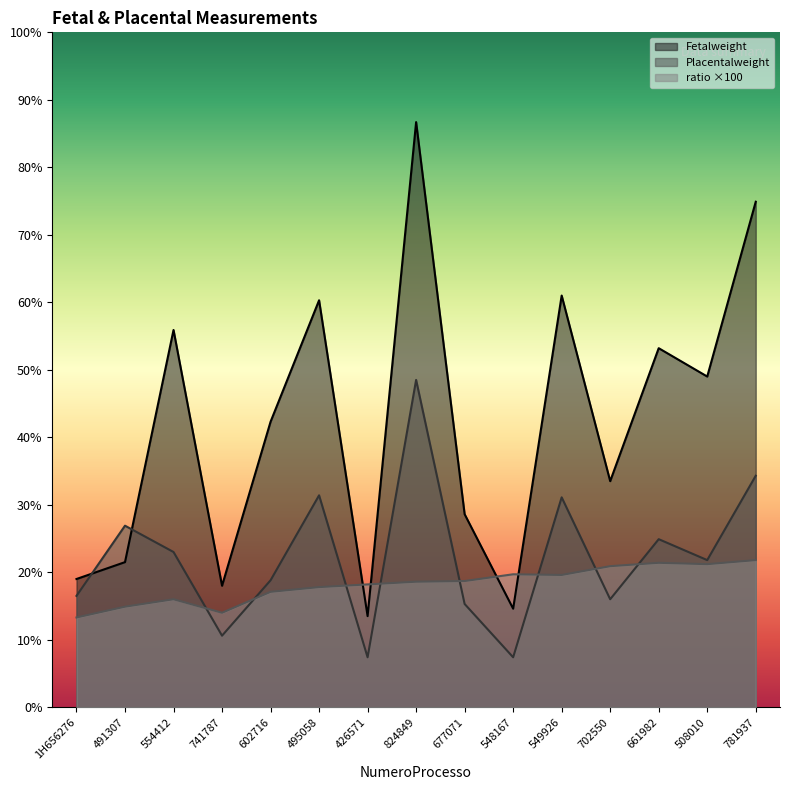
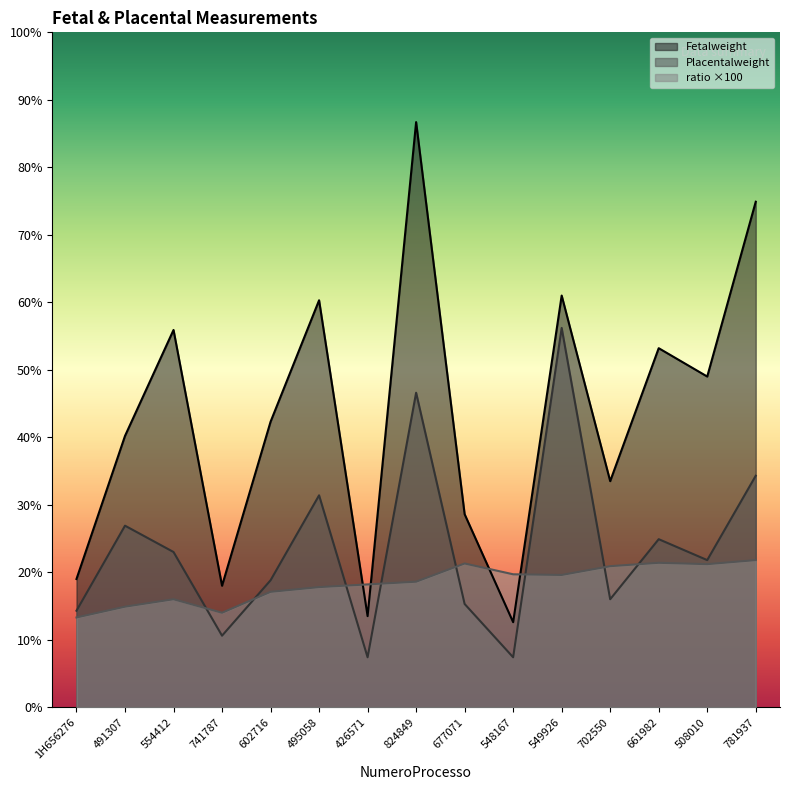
Placentalweight, 1H656276: 17% -> 14%
Fetalweight, 491307: 22% -> 40%
Placentalweight, 824849: 49% -> 47%
ratio ×100, 677071: 19% -> 21%
Fetalweight, 548167: 15% -> 13%
Placentalweight, 549926: 31% -> 56%
